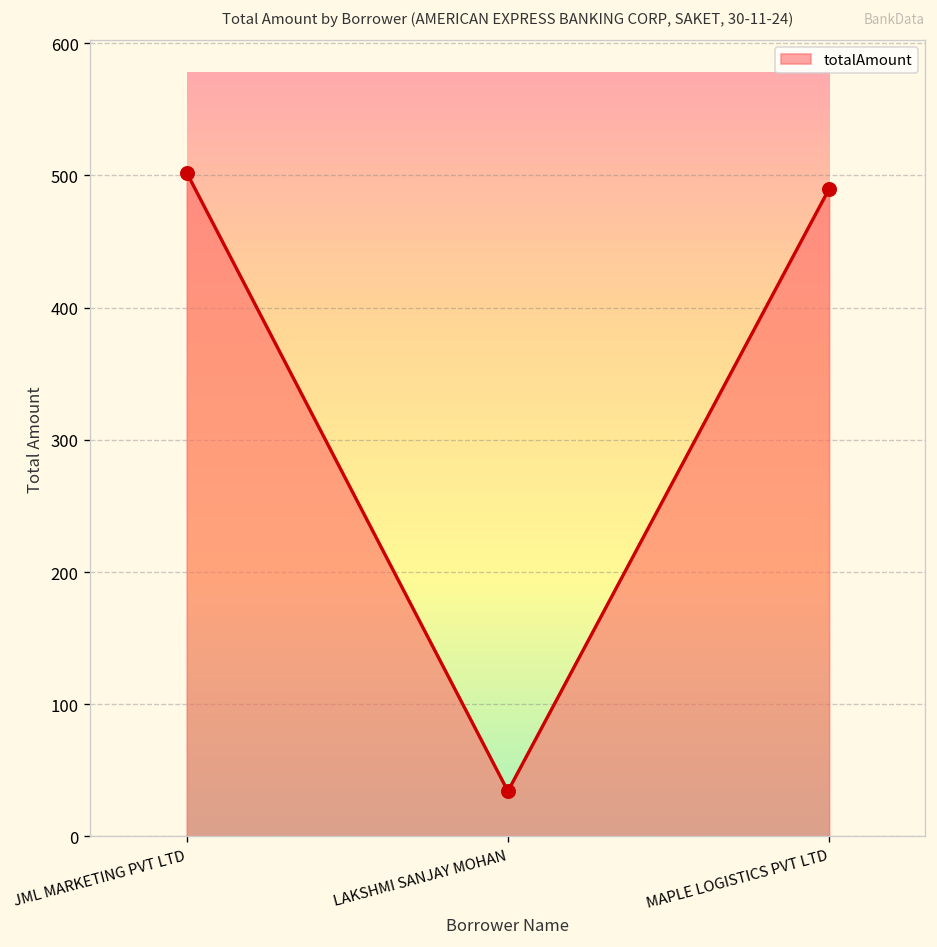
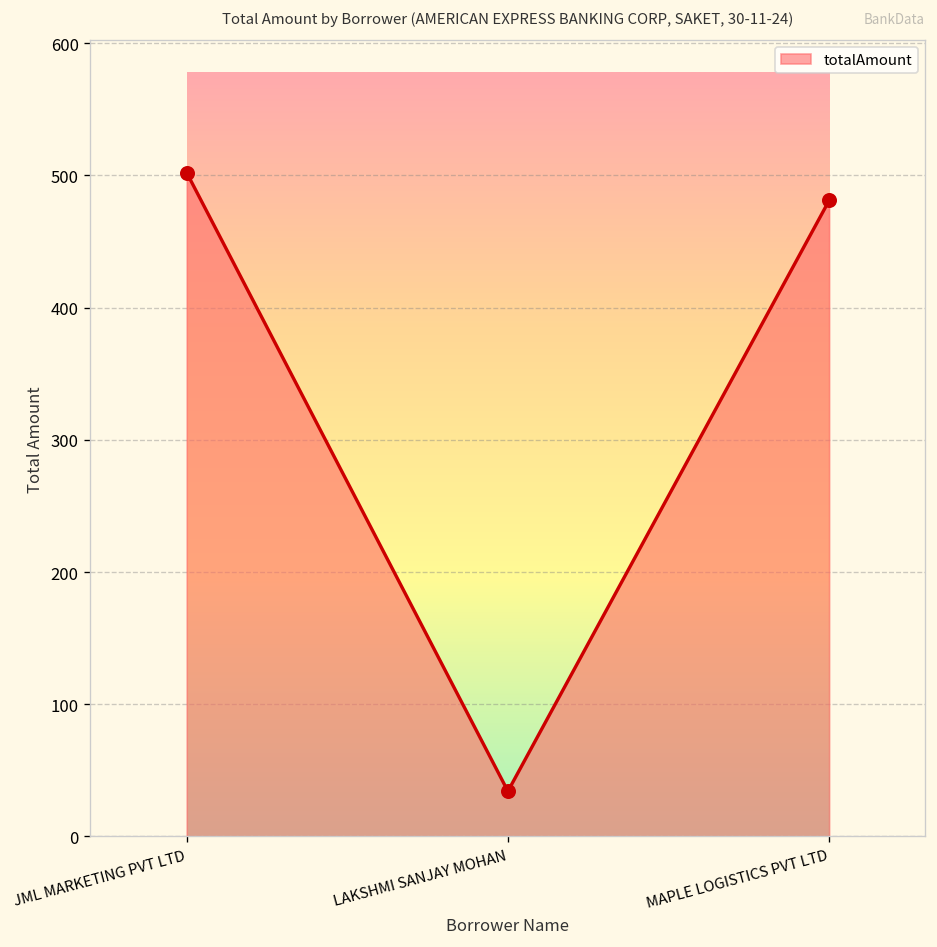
MAPLE LOGISTICS PVT LTD: 490 -> 481
